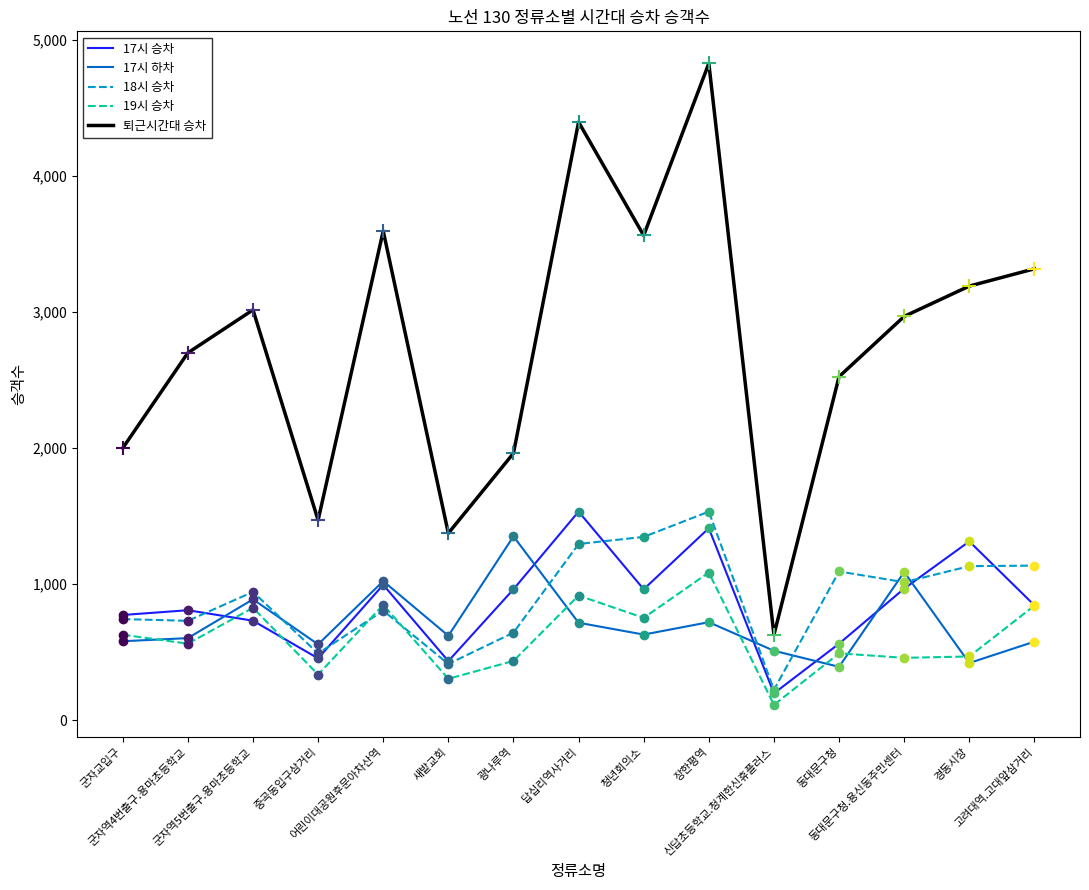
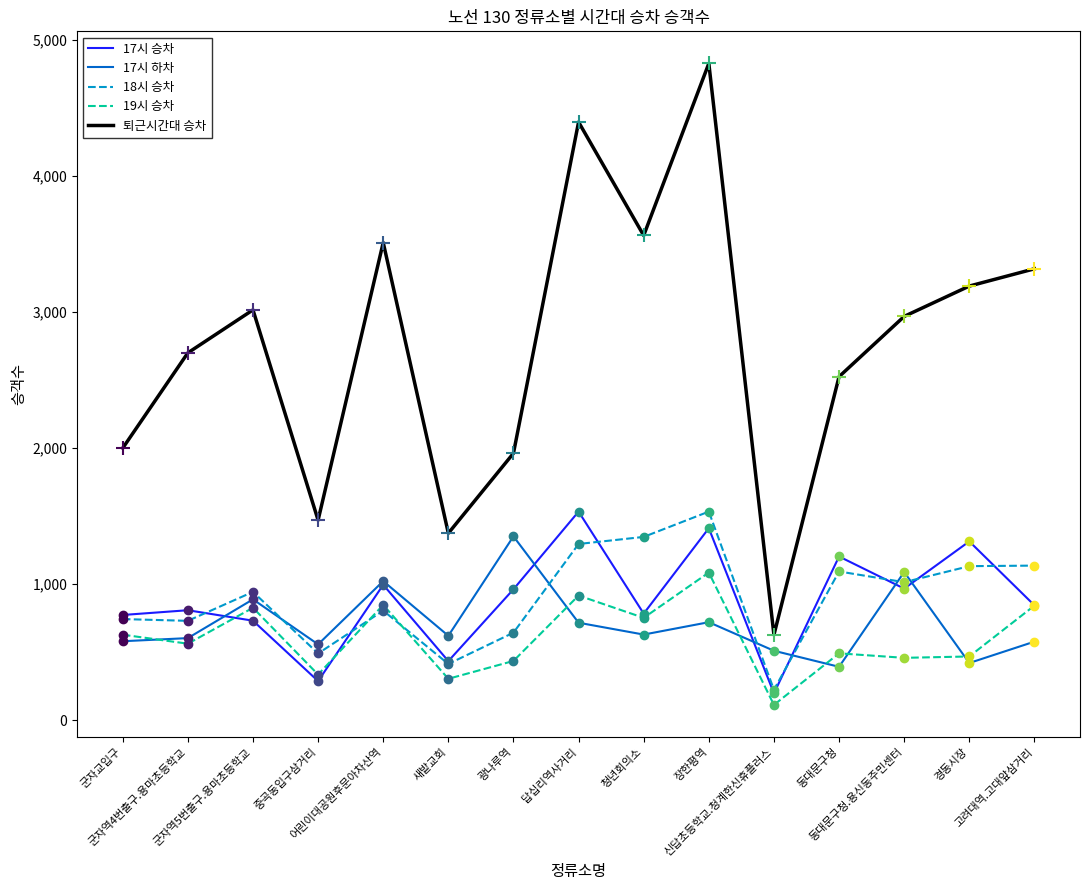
17시 승차, 중곡동입구삼거리: 450 -> 290
퇴근시간대 승차, 어린이대공원후문아차산역: 3,600 -> 3,510
17시 승차, 청년회의소: 960 -> 780
17시 승차, 동대문구청: 560 -> 1,200
